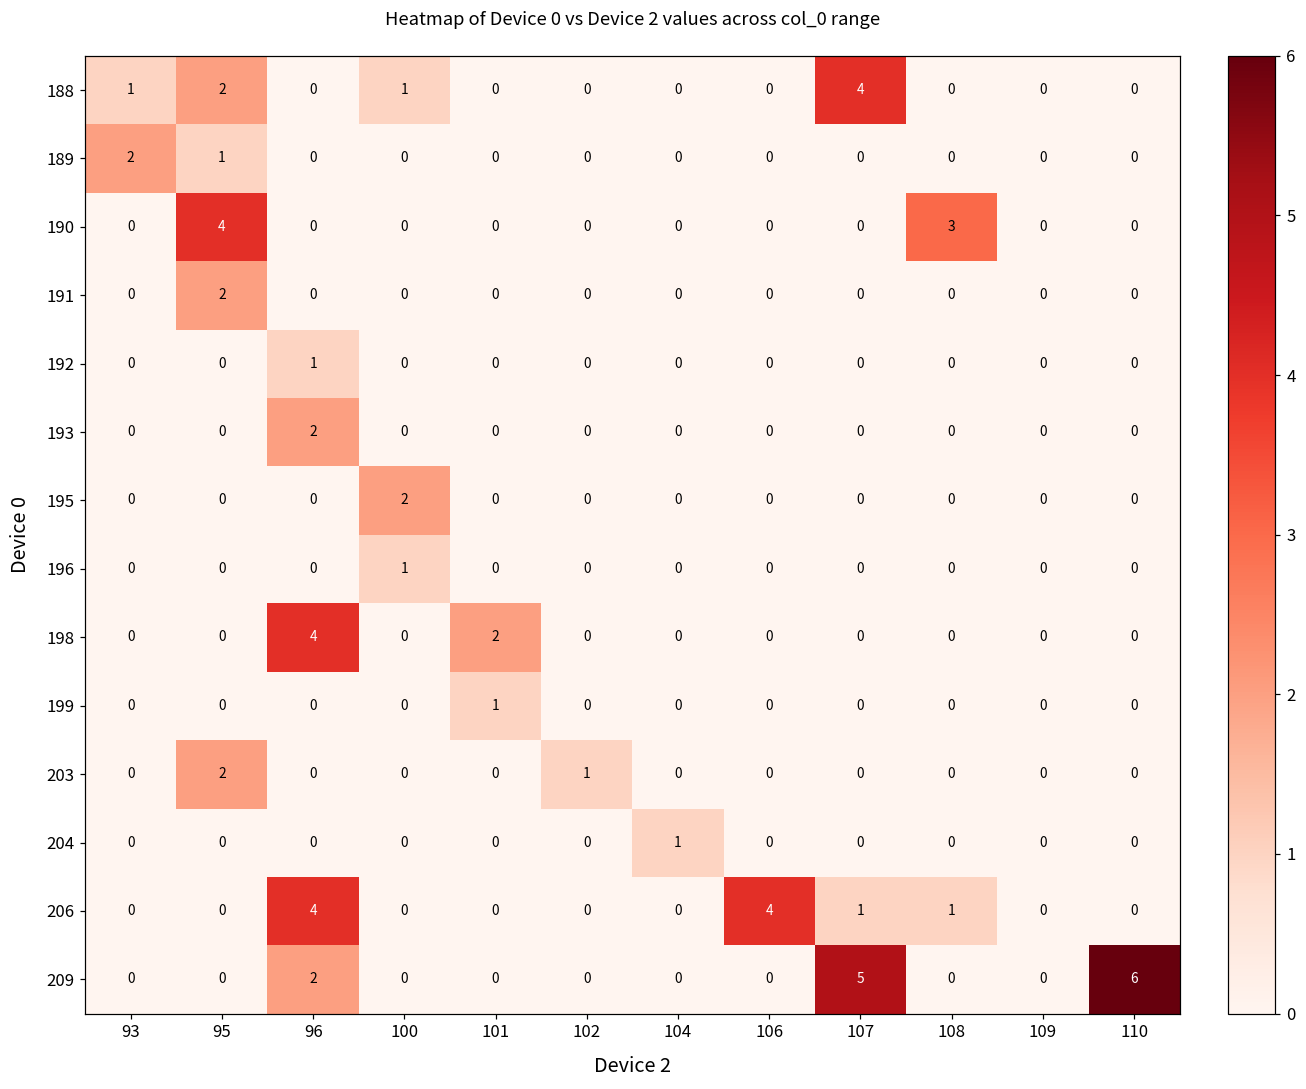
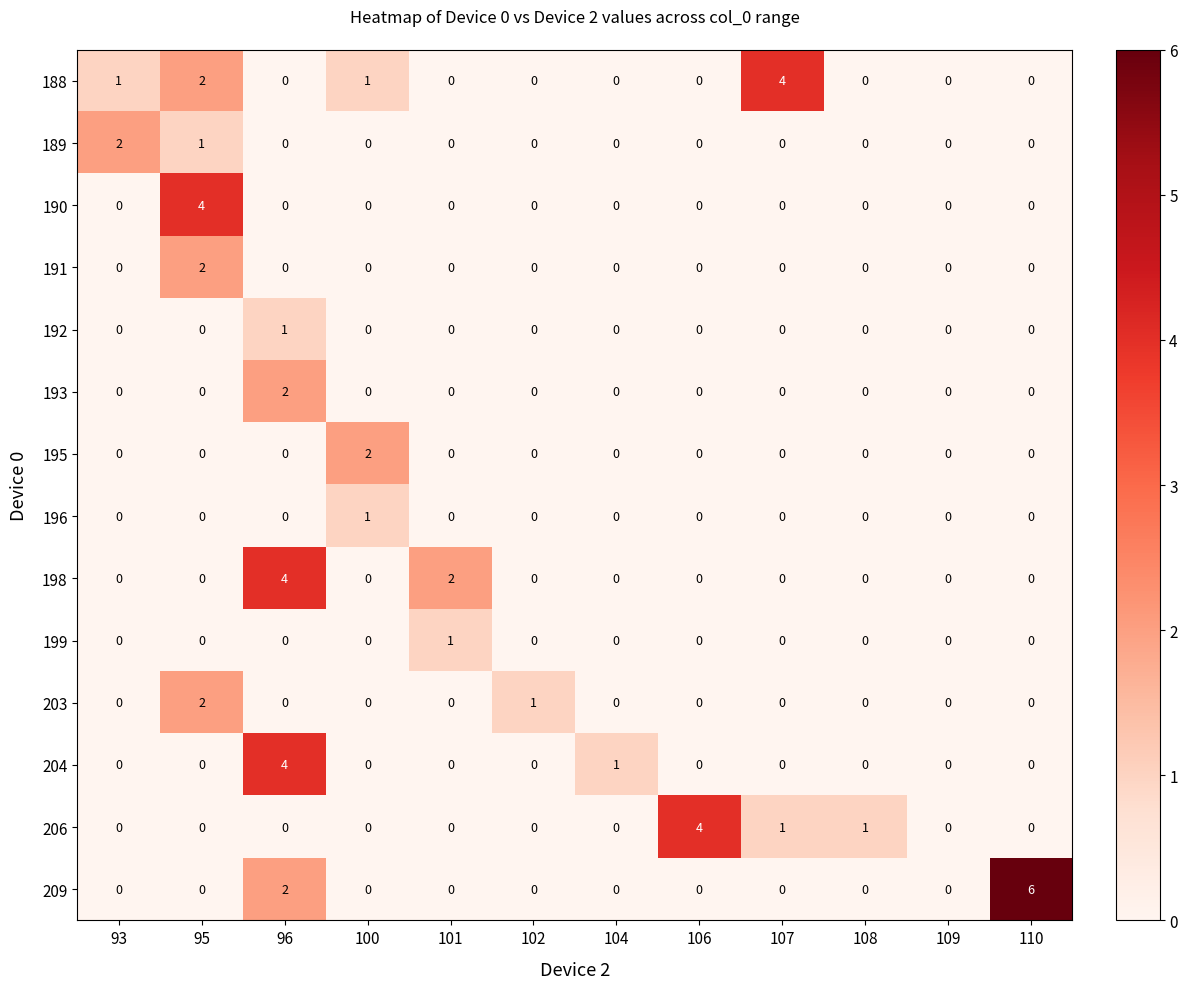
190, 108: 3 -> 0
204, 96: 0 -> 4
206, 96: 4 -> 0
209, 107: 5 -> 0
